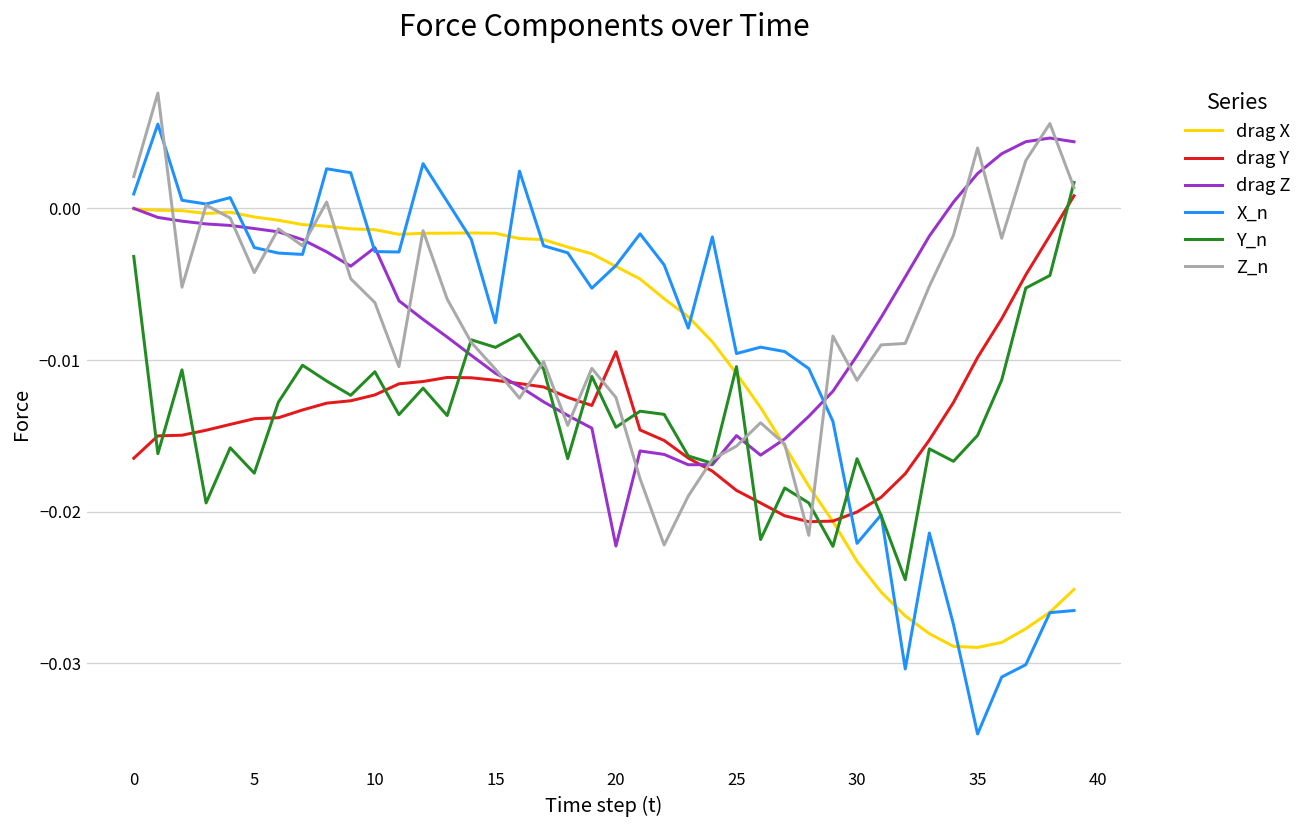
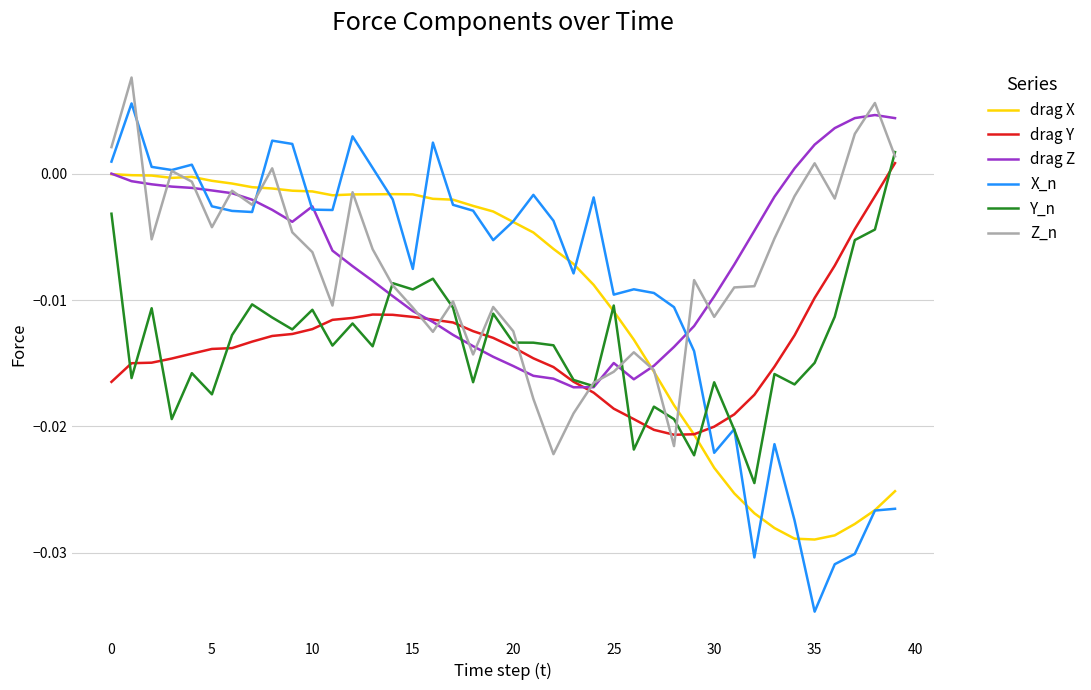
drag Y, 20: -0.0095 -> -0.0137
drag Z, 20: -0.0223 -> -0.0152
Y_n, 20: -0.0144 -> -0.0134
Z_n, 35: 0.0040 -> 0.0008
